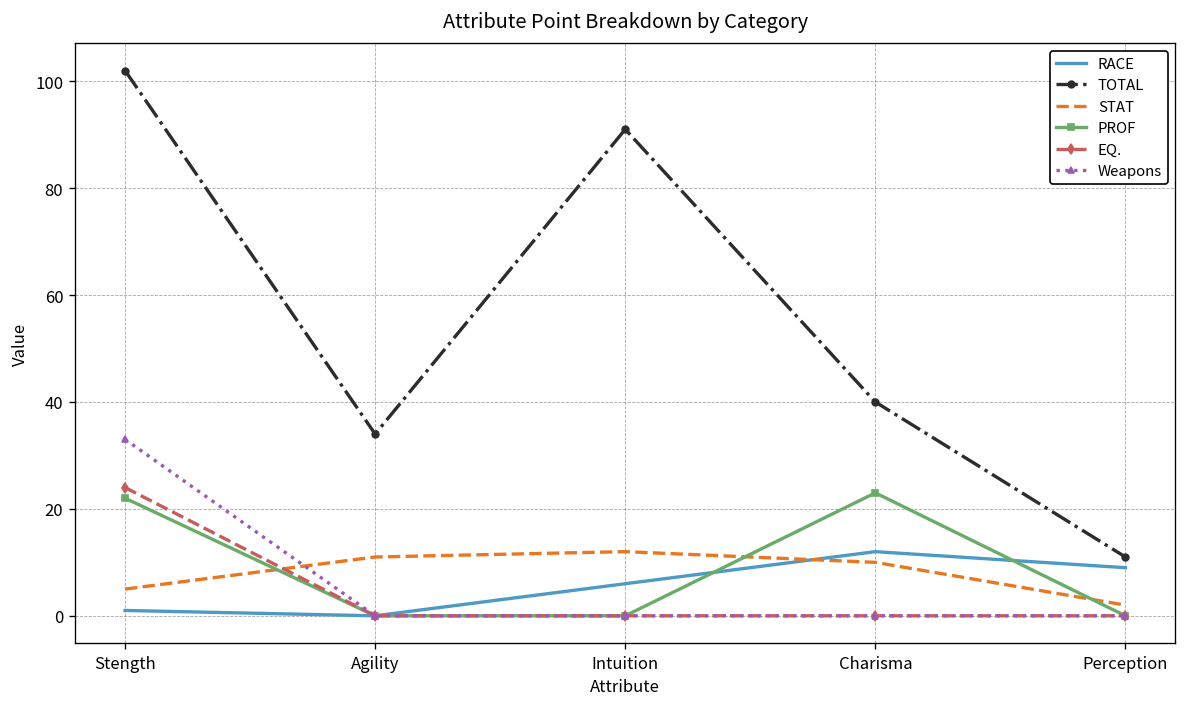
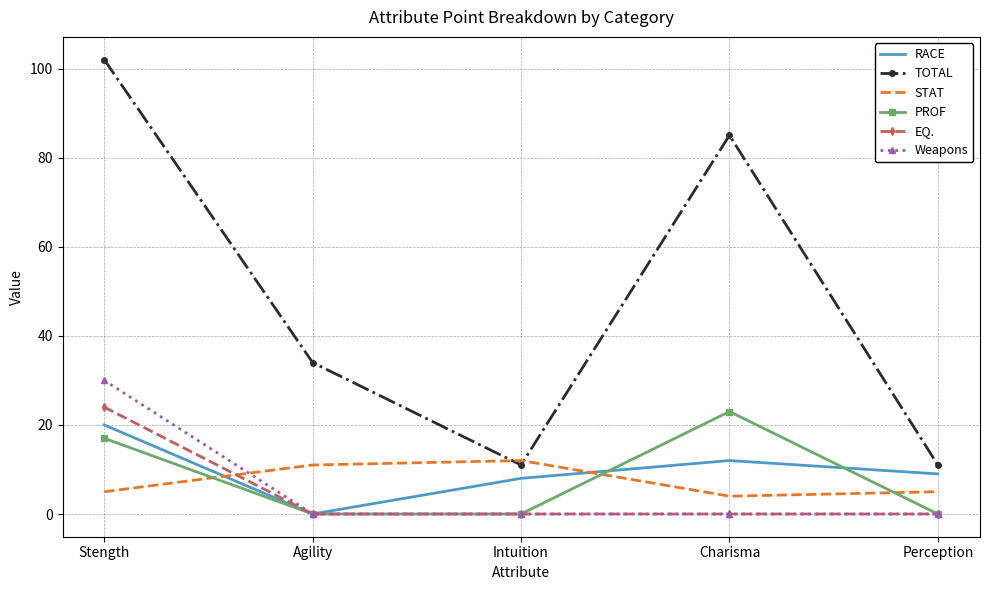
RACE, Stength: 1 -> 20
PROF, Stength: 22 -> 17
Weapons, Stength: 33 -> 30
RACE, Intuition: 6 -> 8
TOTAL, Intuition: 91 -> 11
TOTAL, Charisma: 40 -> 85
STAT, Charisma: 10 -> 4
STAT, Perception: 2 -> 5
